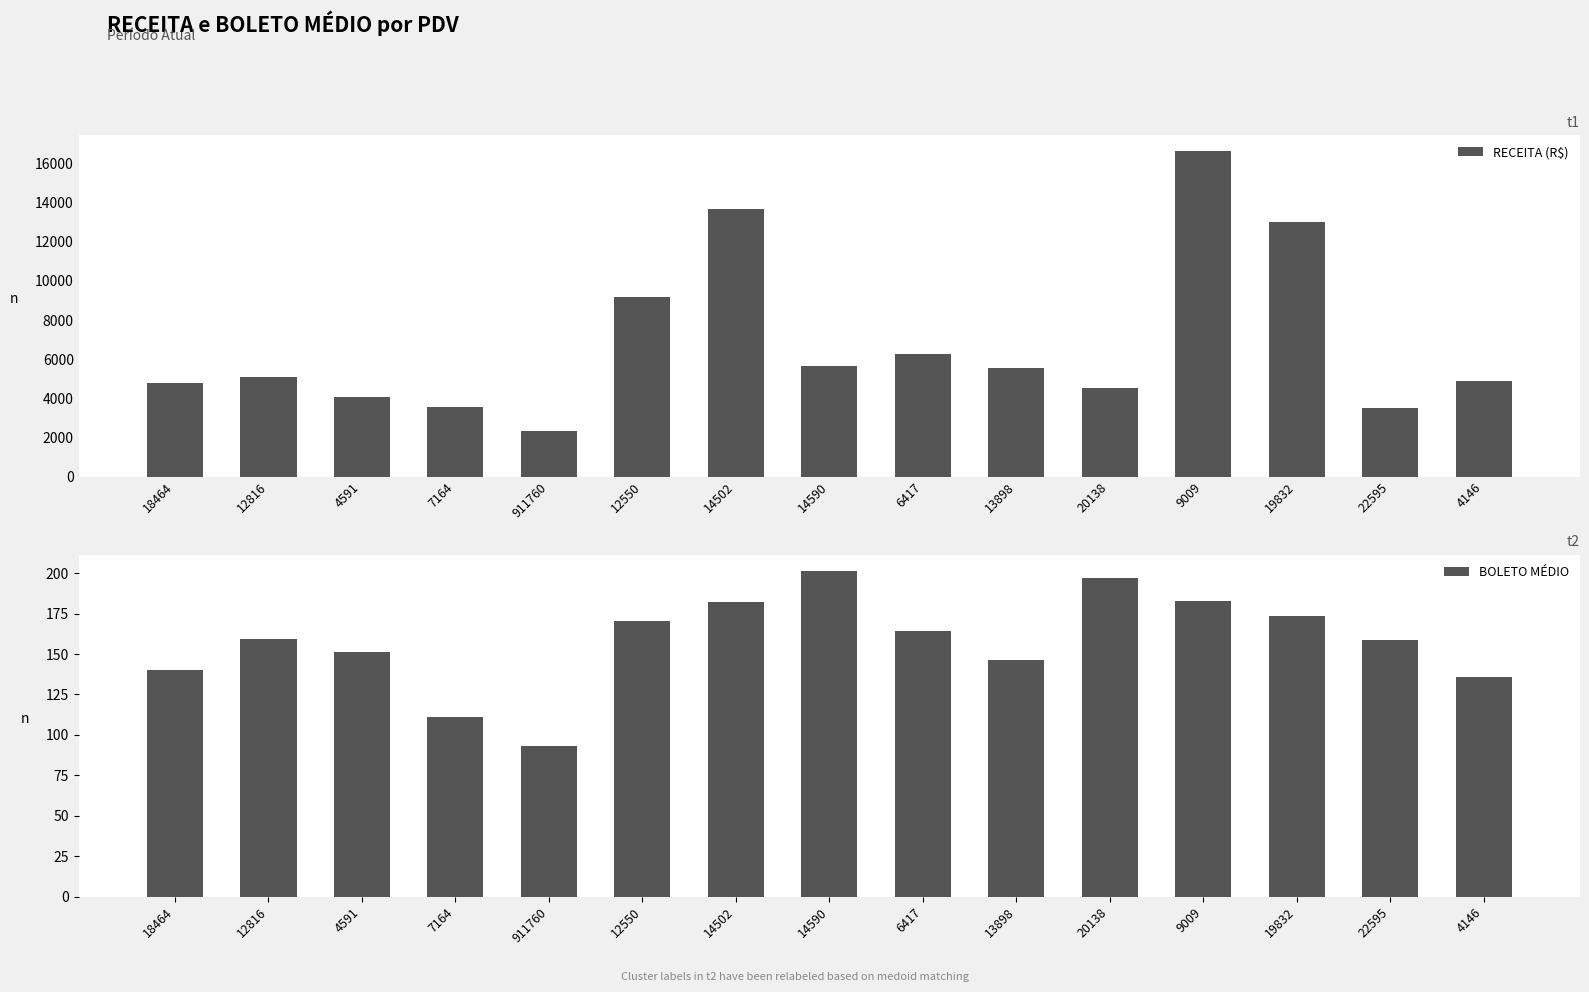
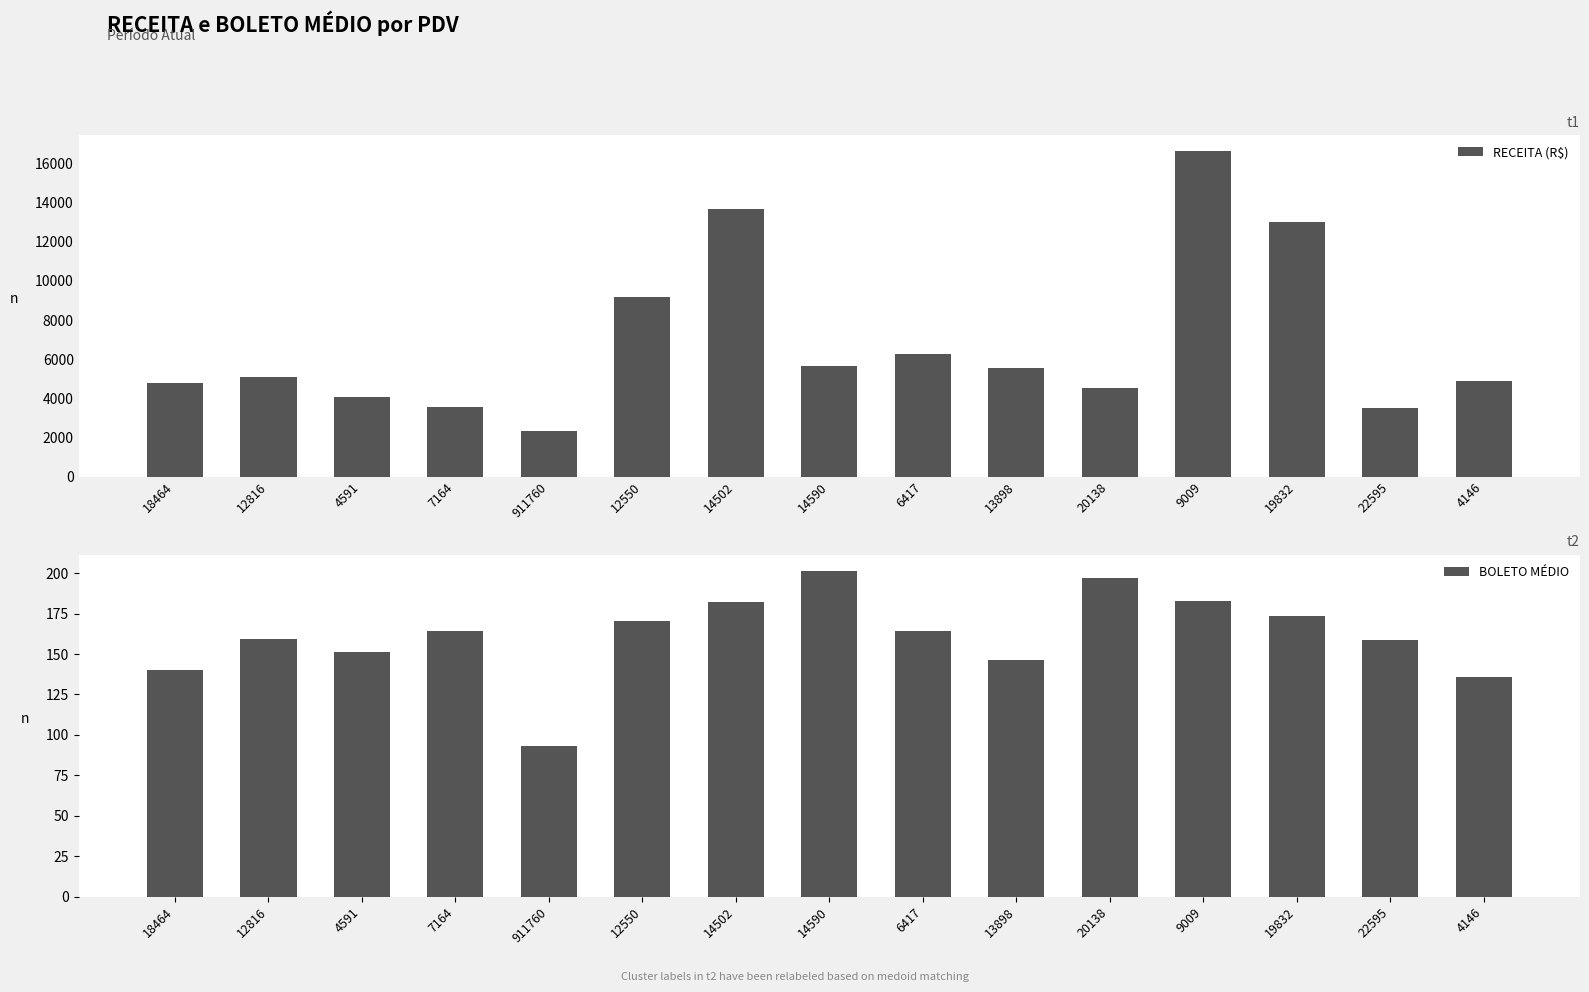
t2, 7164: 111 -> 164
